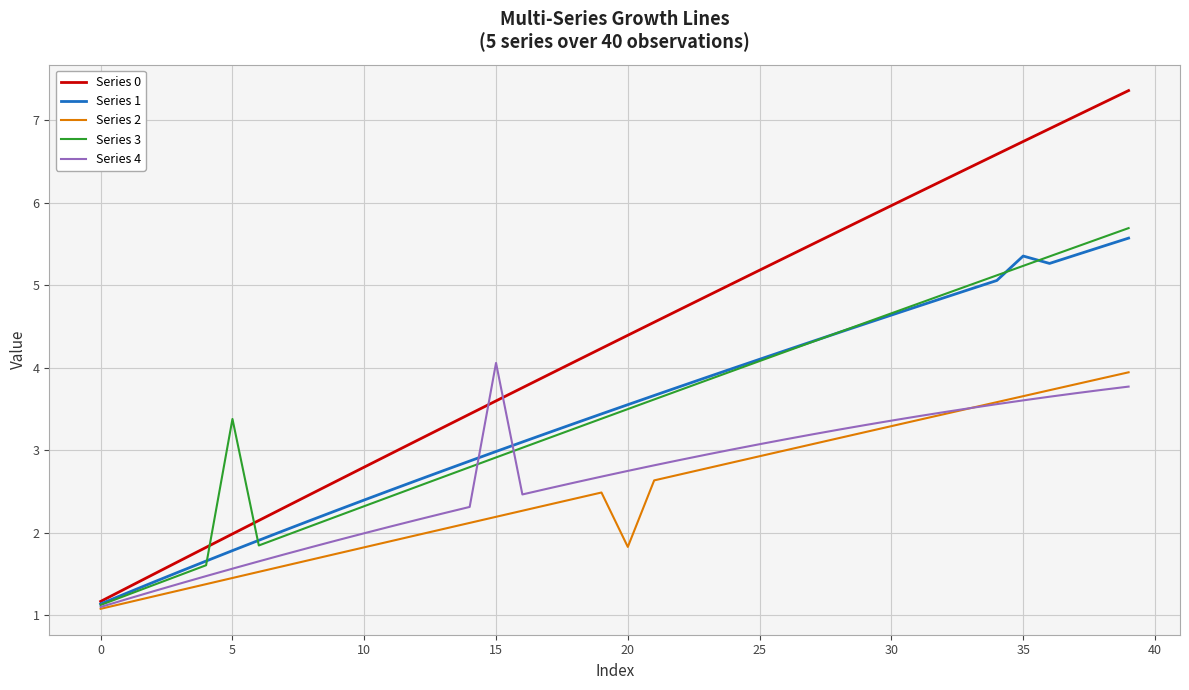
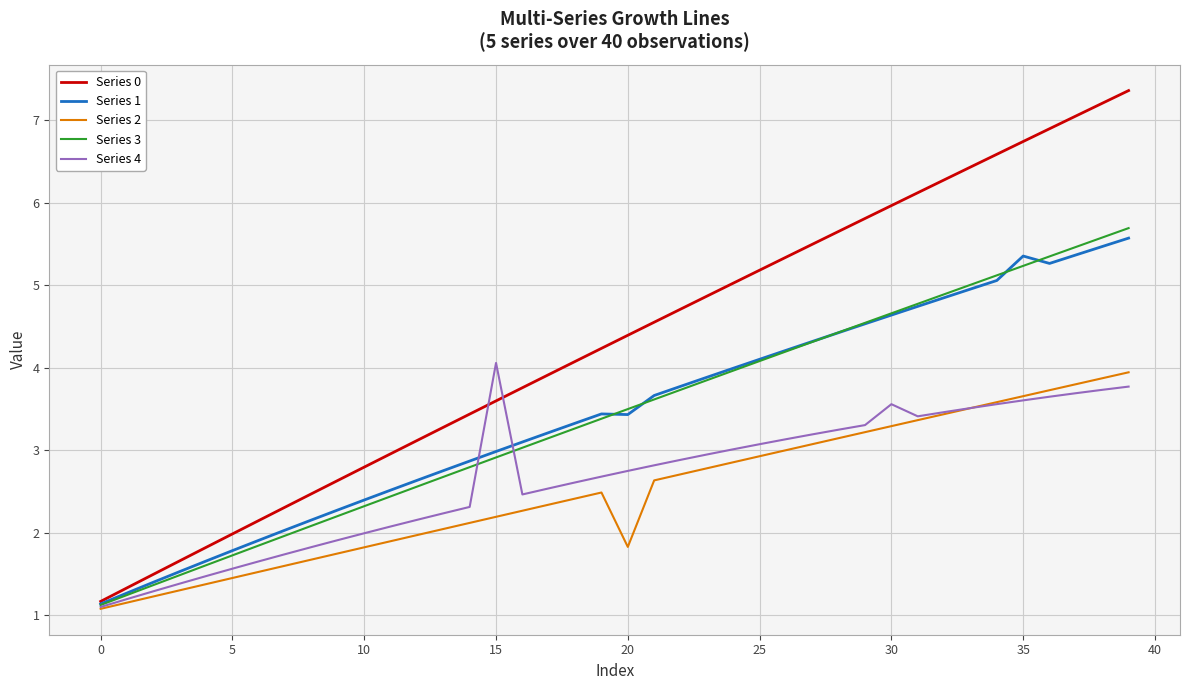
Series 3, 5: 3.4 -> 1.7
Series 1, 20: 3.5 -> 3.4
Series 4, 30: 3.4 -> 3.6
